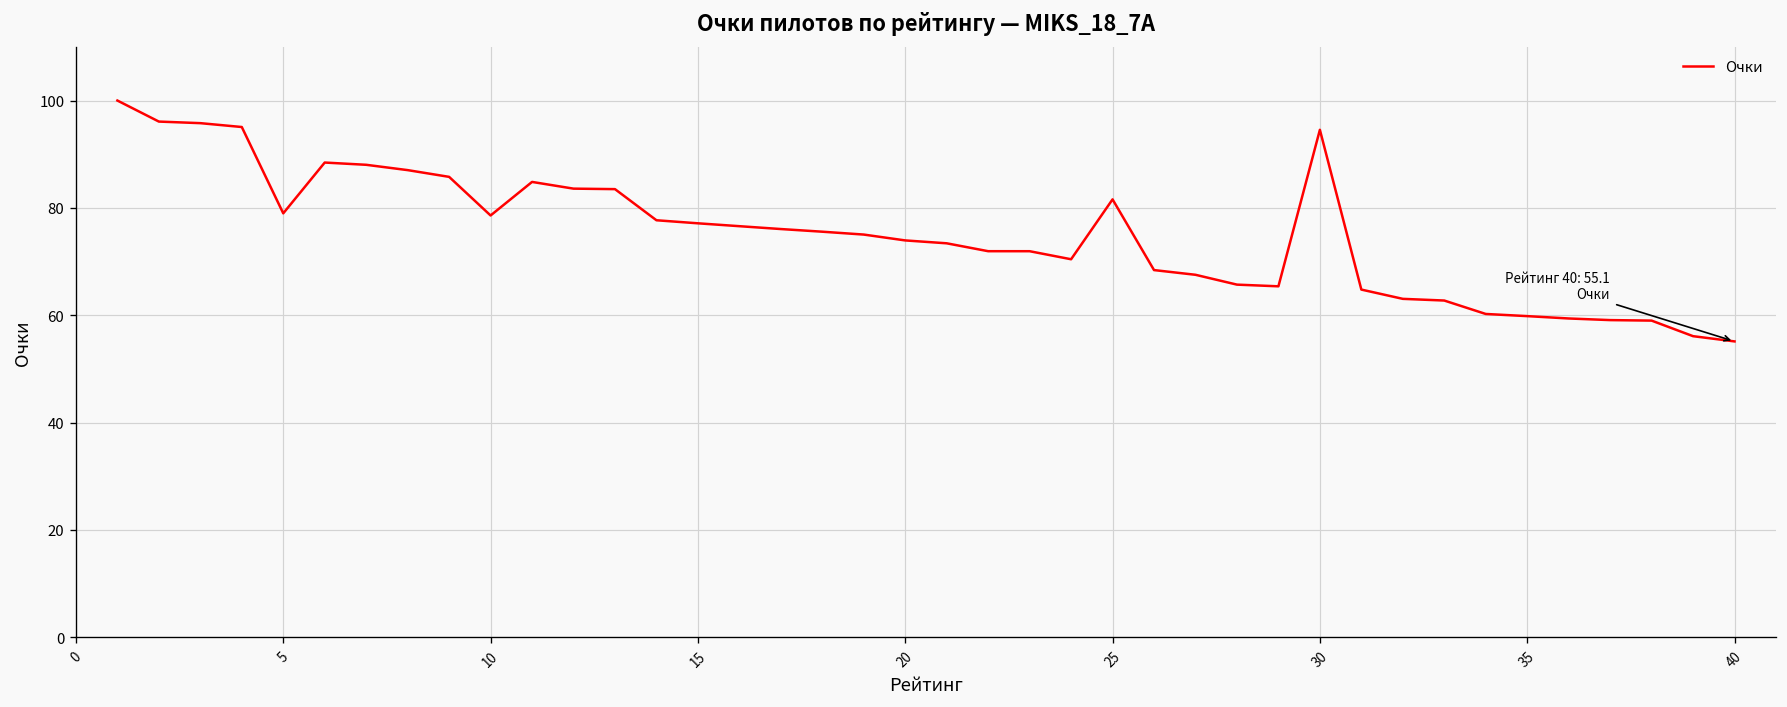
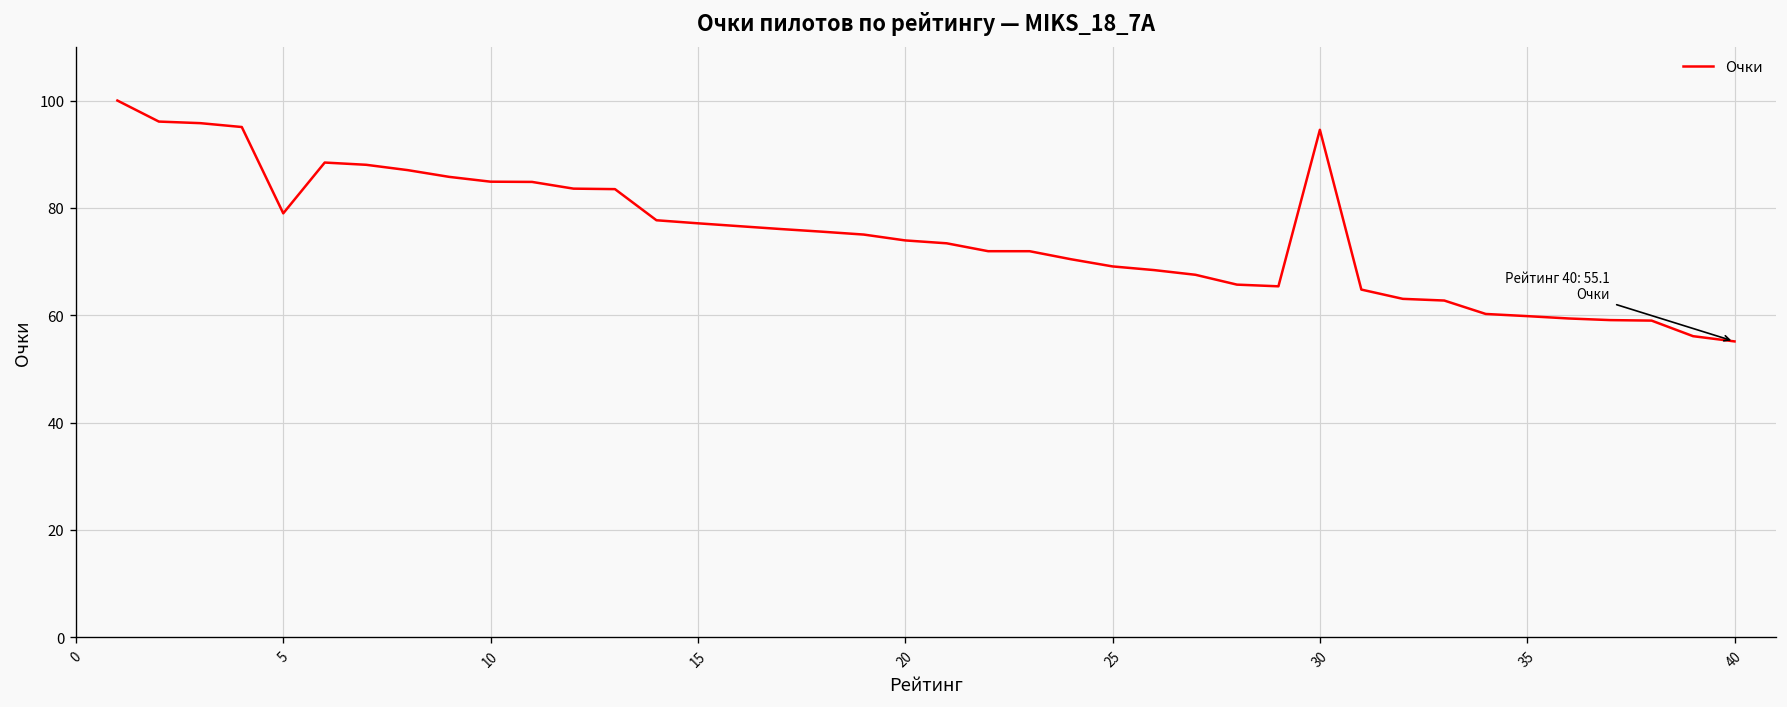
10: 79 -> 85
25: 82 -> 69
